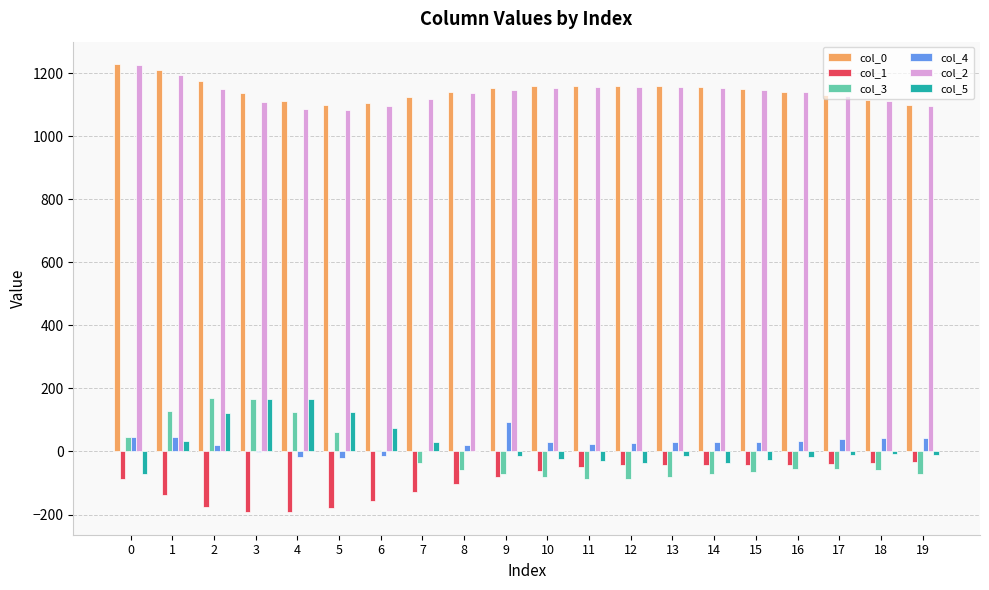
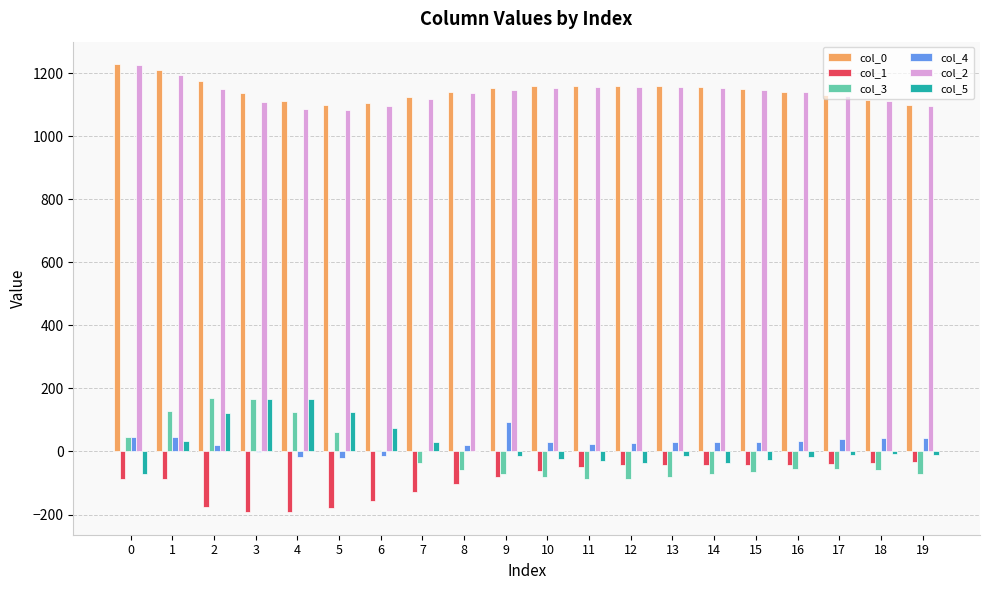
col_1, 1: -140 -> -90
